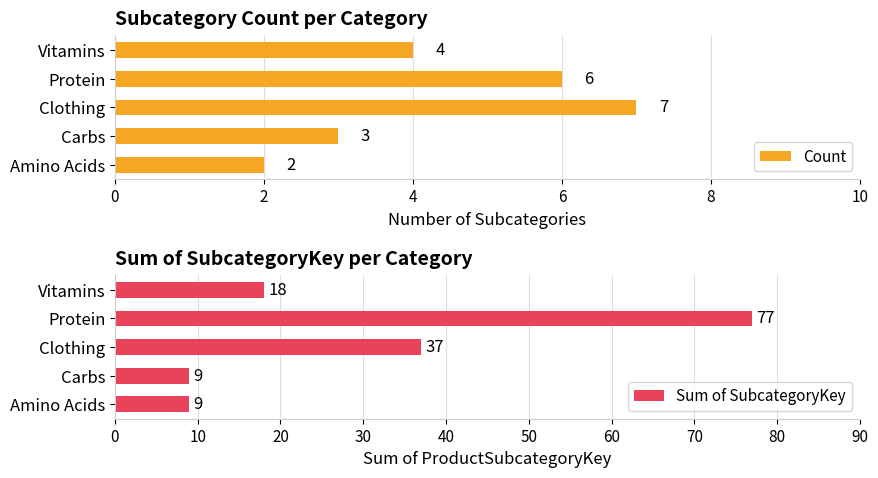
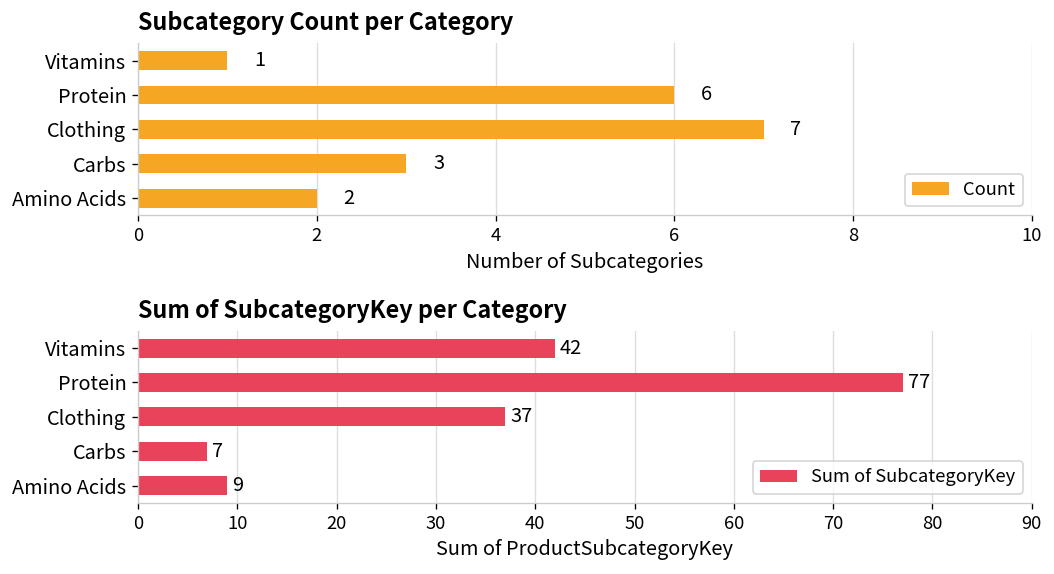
Subcategory Count per Category, Vitamins: 4 -> 1
Sum of SubcategoryKey per Category, Vitamins: 18 -> 42
Sum of SubcategoryKey per Category, Carbs: 9 -> 7
